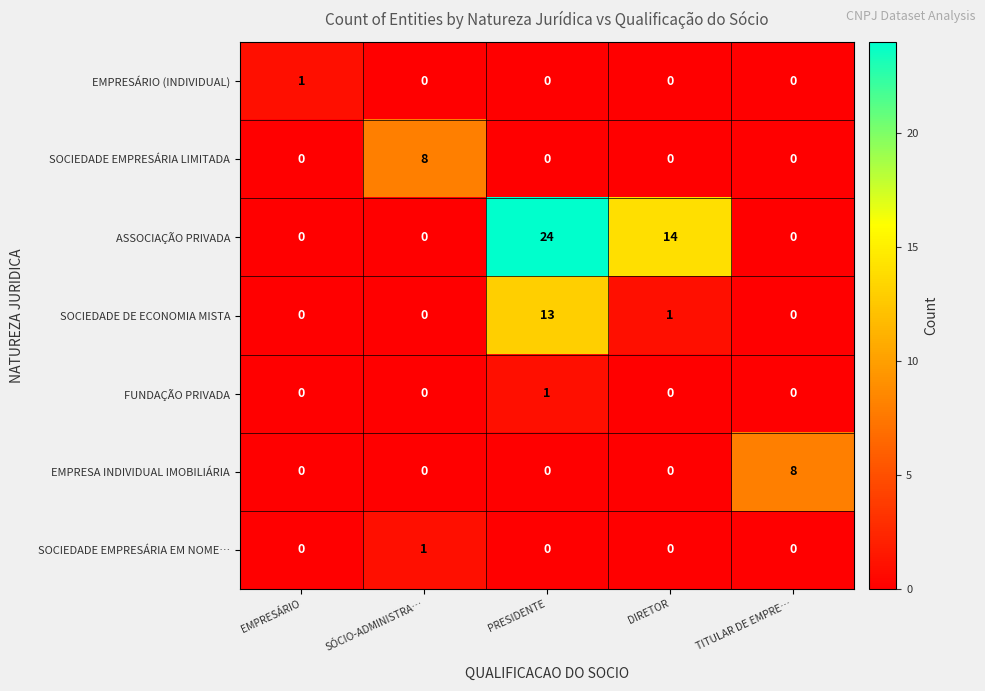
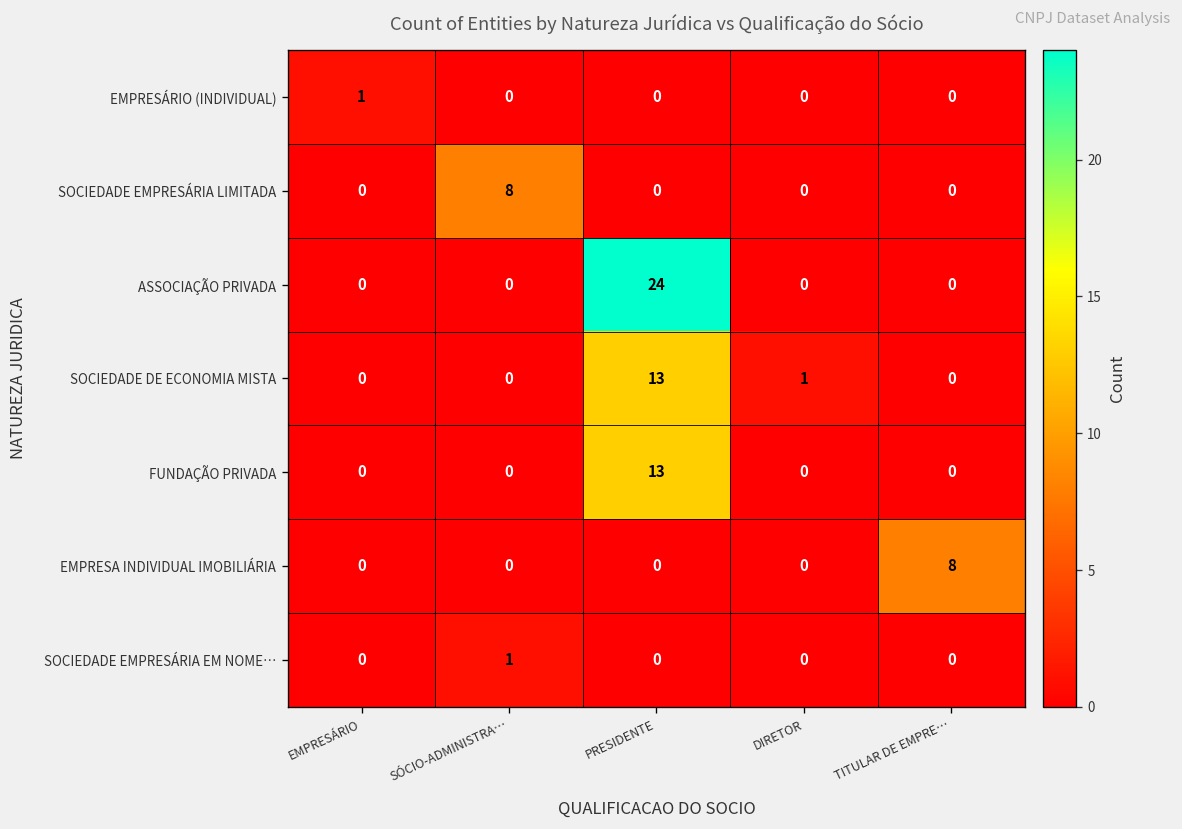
ASSOCIAÇÃO PRIVADA, DIRETOR: 14 -> 0
FUNDAÇÃO PRIVADA, PRESIDENTE: 1 -> 13
